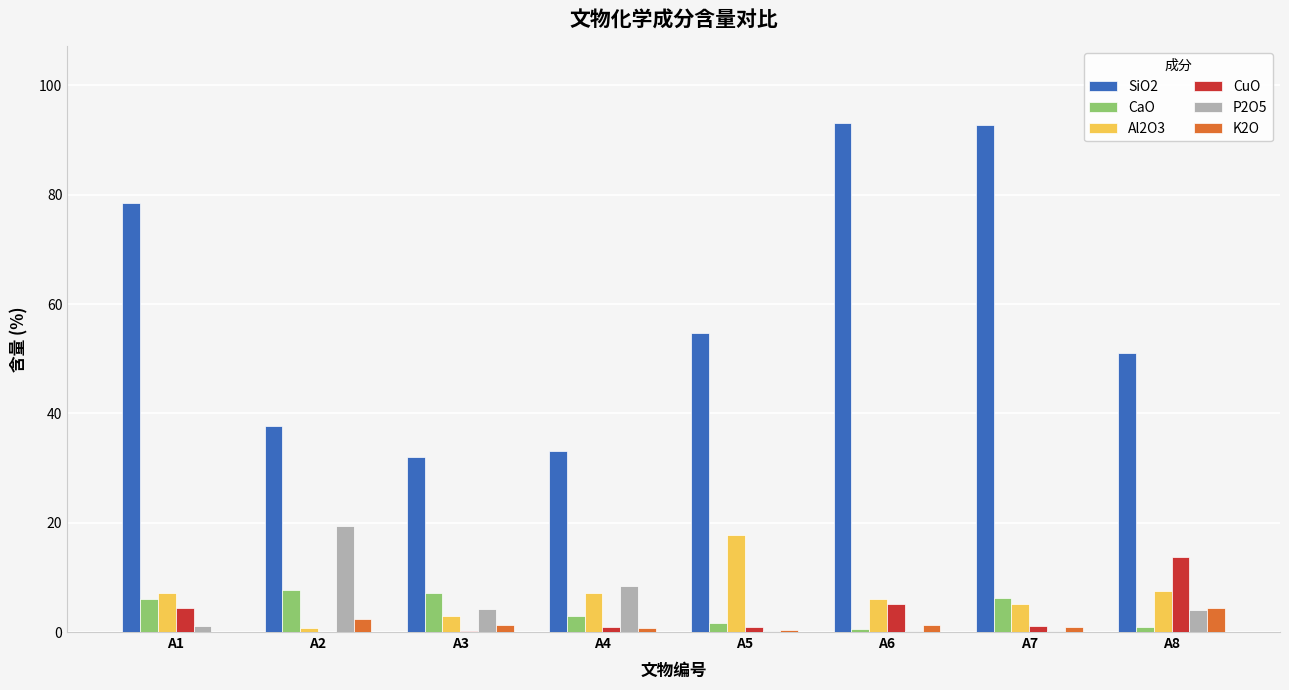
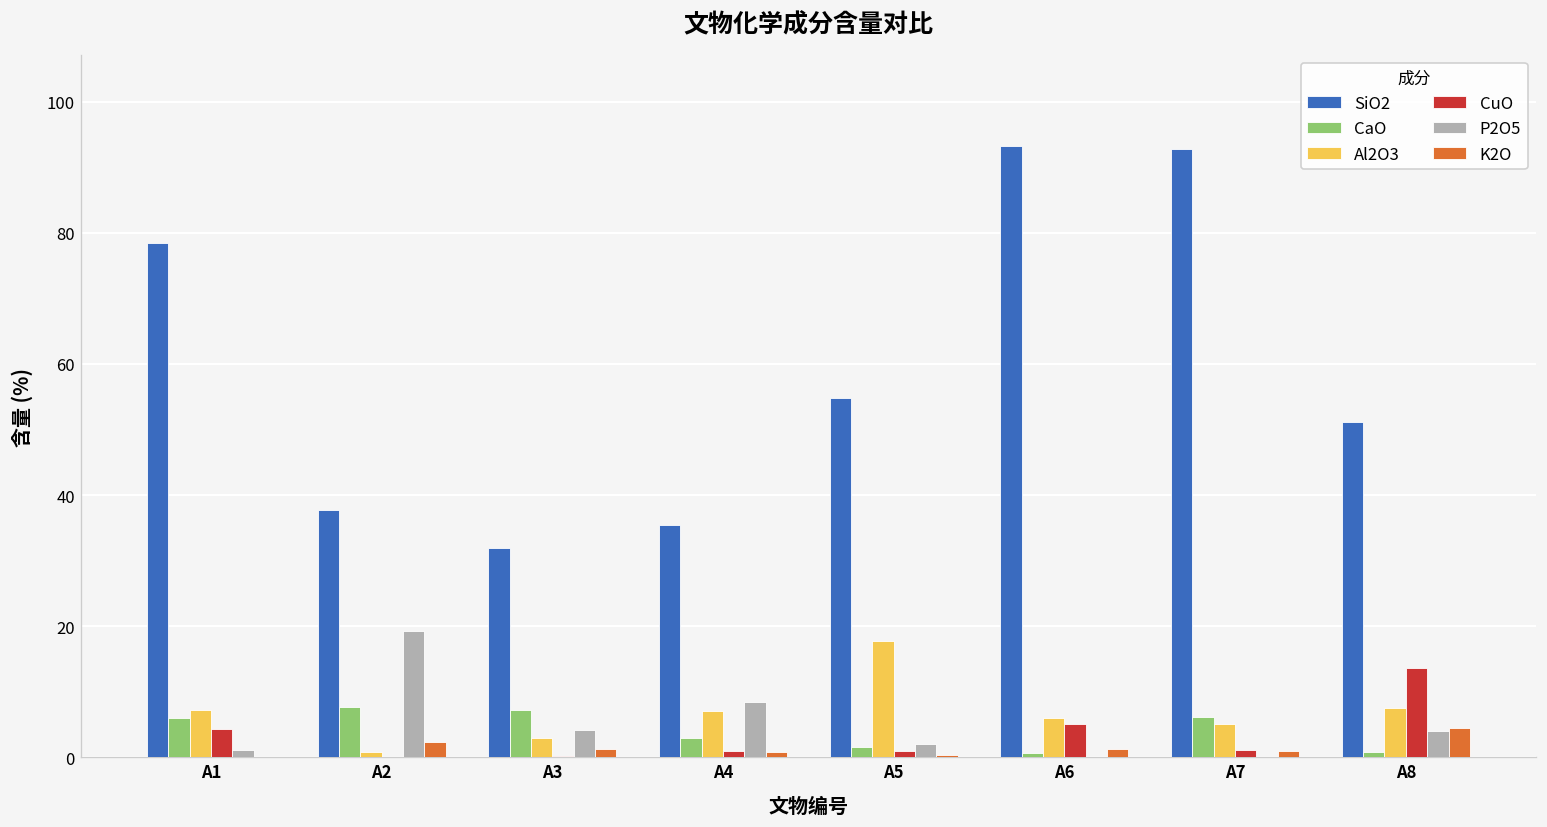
SiO2, A4: 33 -> 35
P2O5, A5: 0 -> 2
